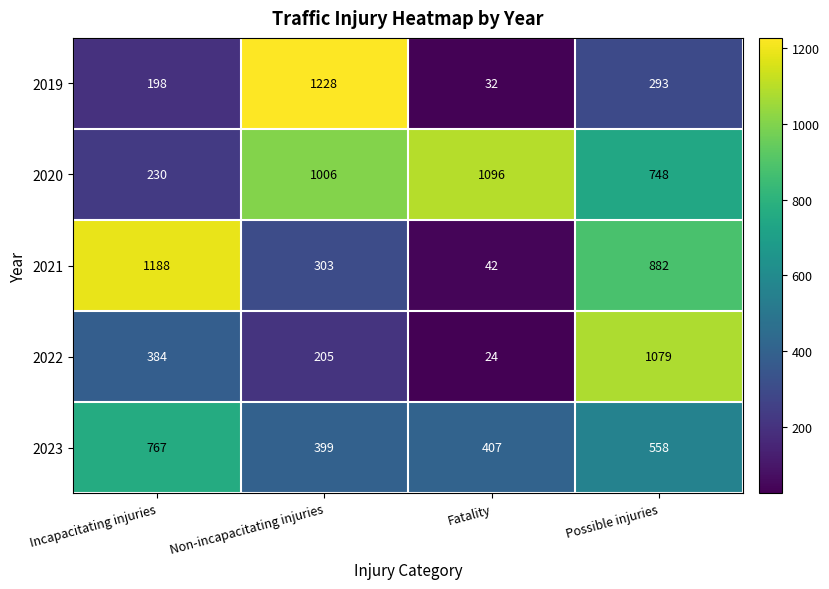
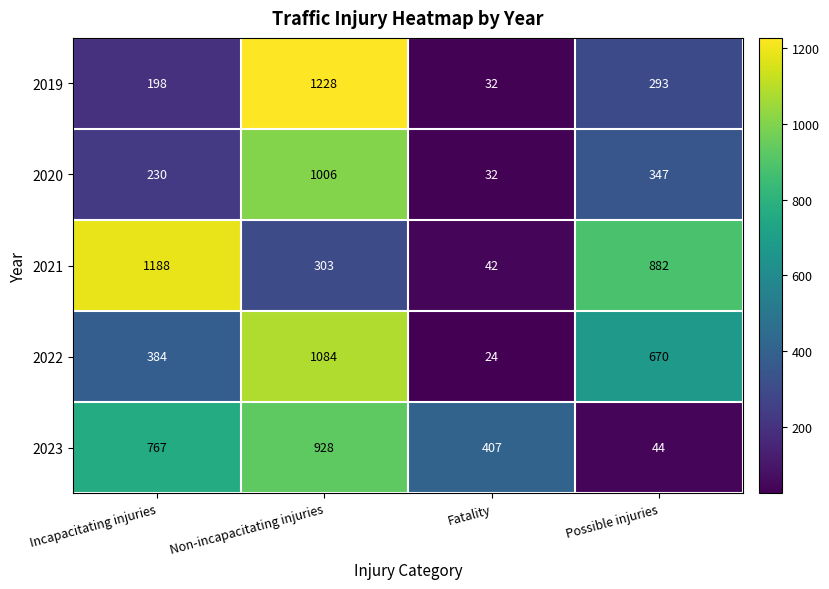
2020, Fatality: 1096 -> 32
2020, Possible injuries: 748 -> 347
2022, Non-incapacitating injuries: 205 -> 1084
2022, Possible injuries: 1079 -> 670
2023, Non-incapacitating injuries: 399 -> 928
2023, Possible injuries: 558 -> 44
